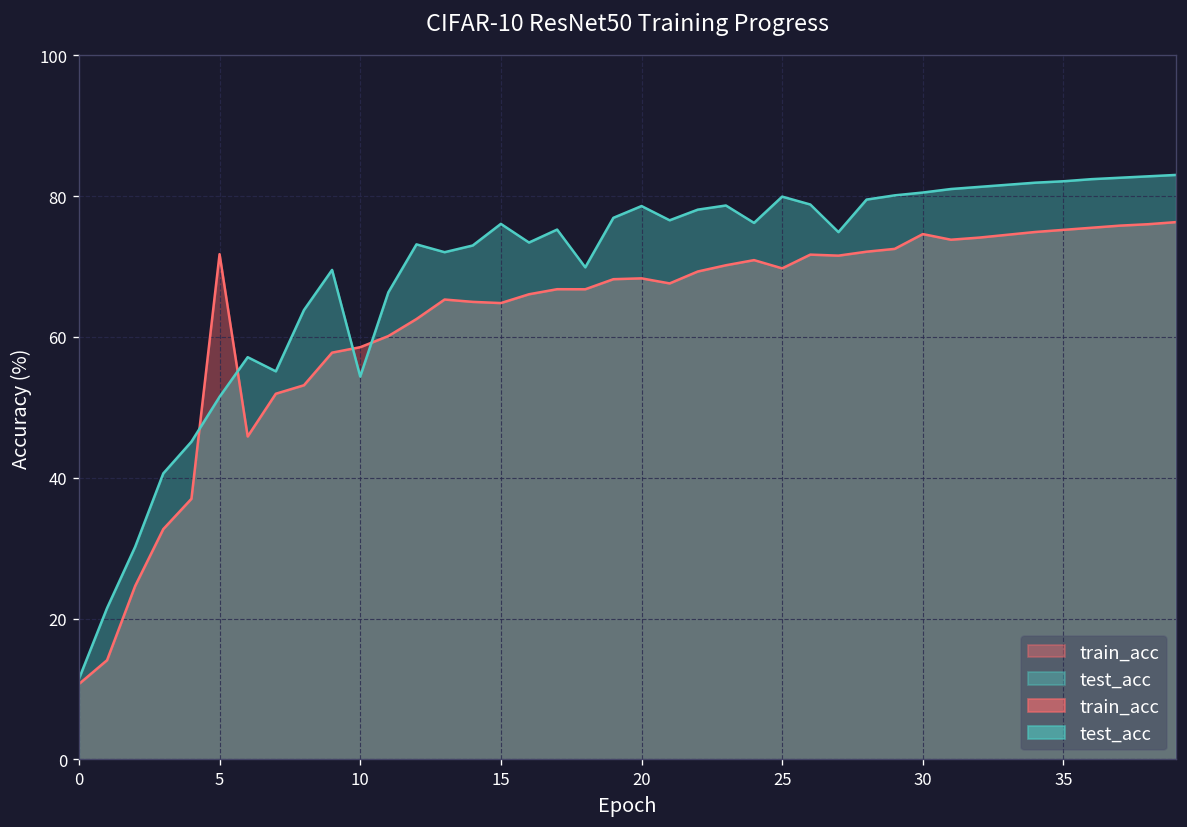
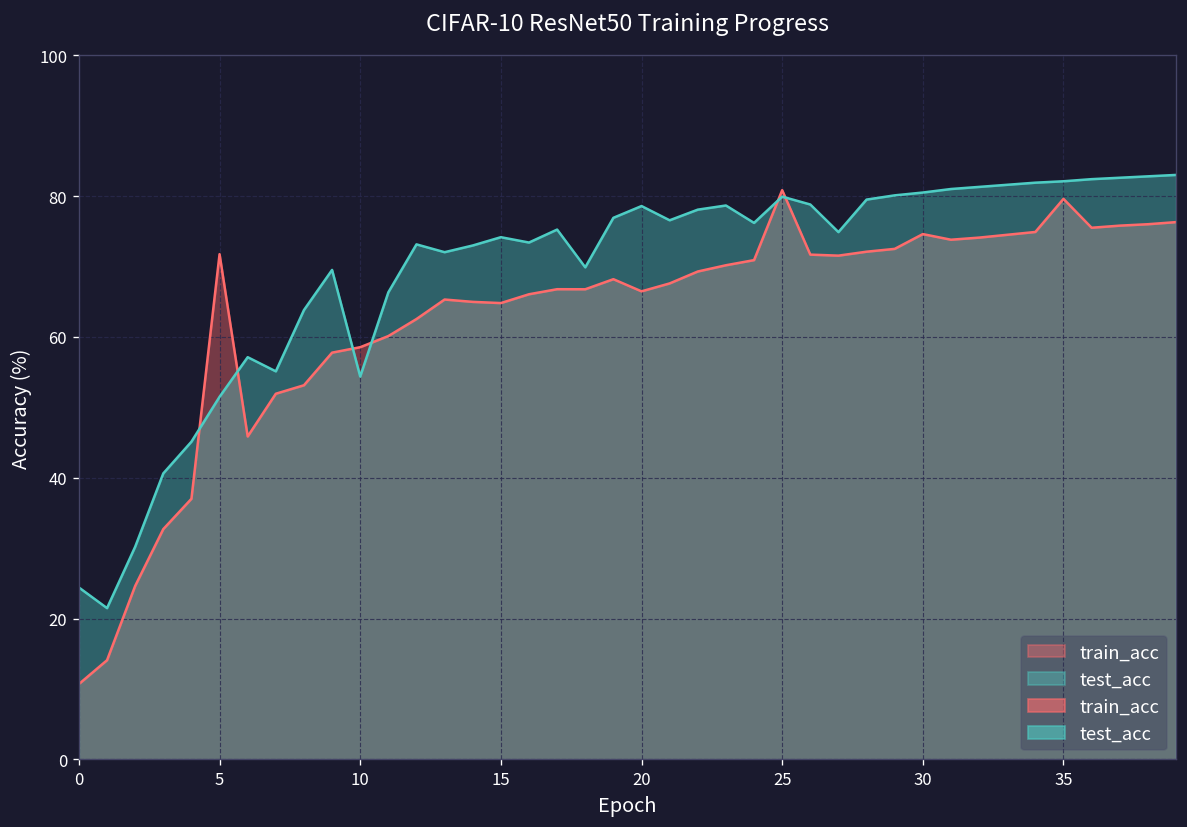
test_acc, 0: 11 -> 24
test_acc, 15: 76 -> 74
train_acc, 20: 68 -> 66
train_acc, 25: 70 -> 81
train_acc, 35: 75 -> 80
